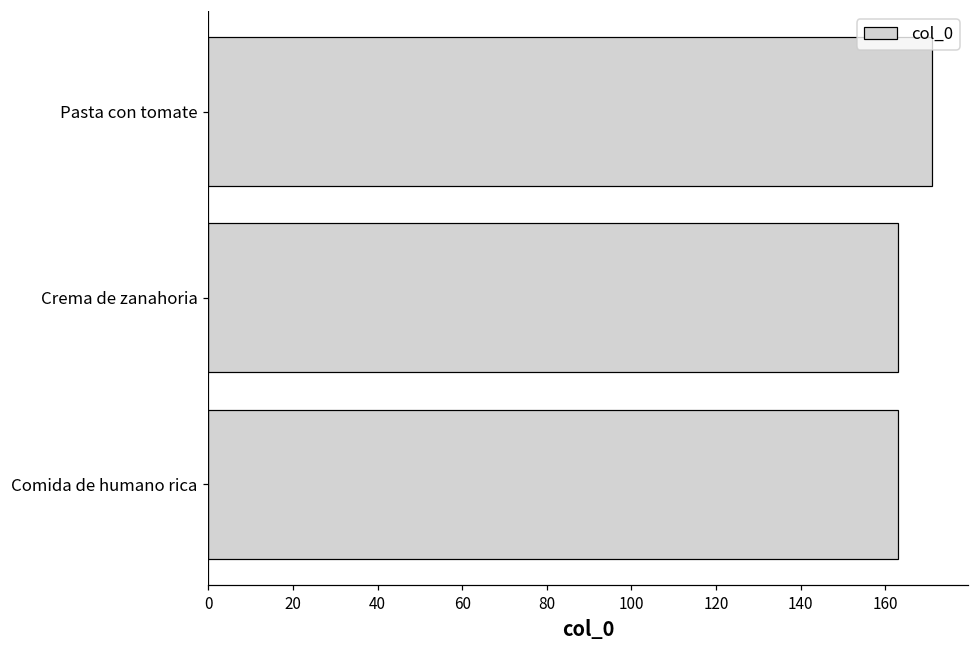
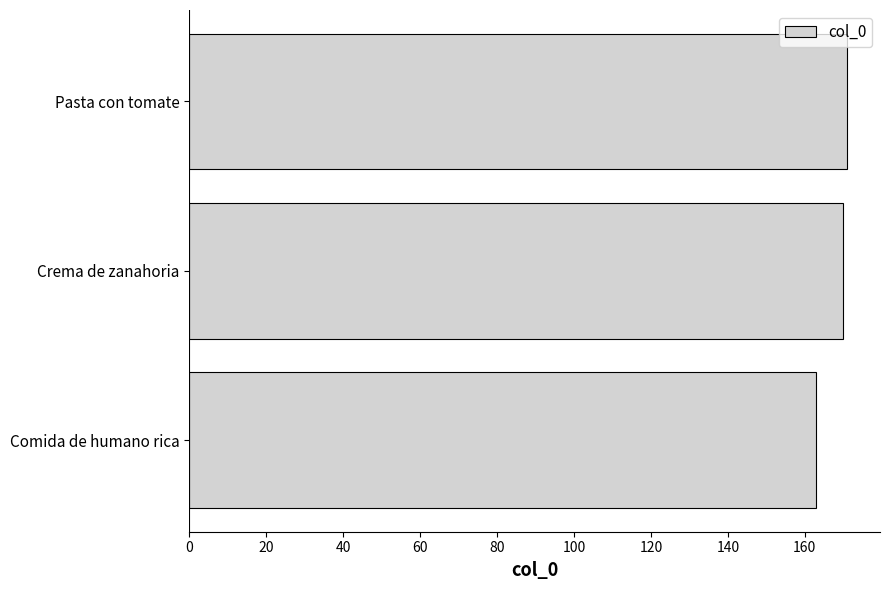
Crema de zanahoria: 163 -> 170
